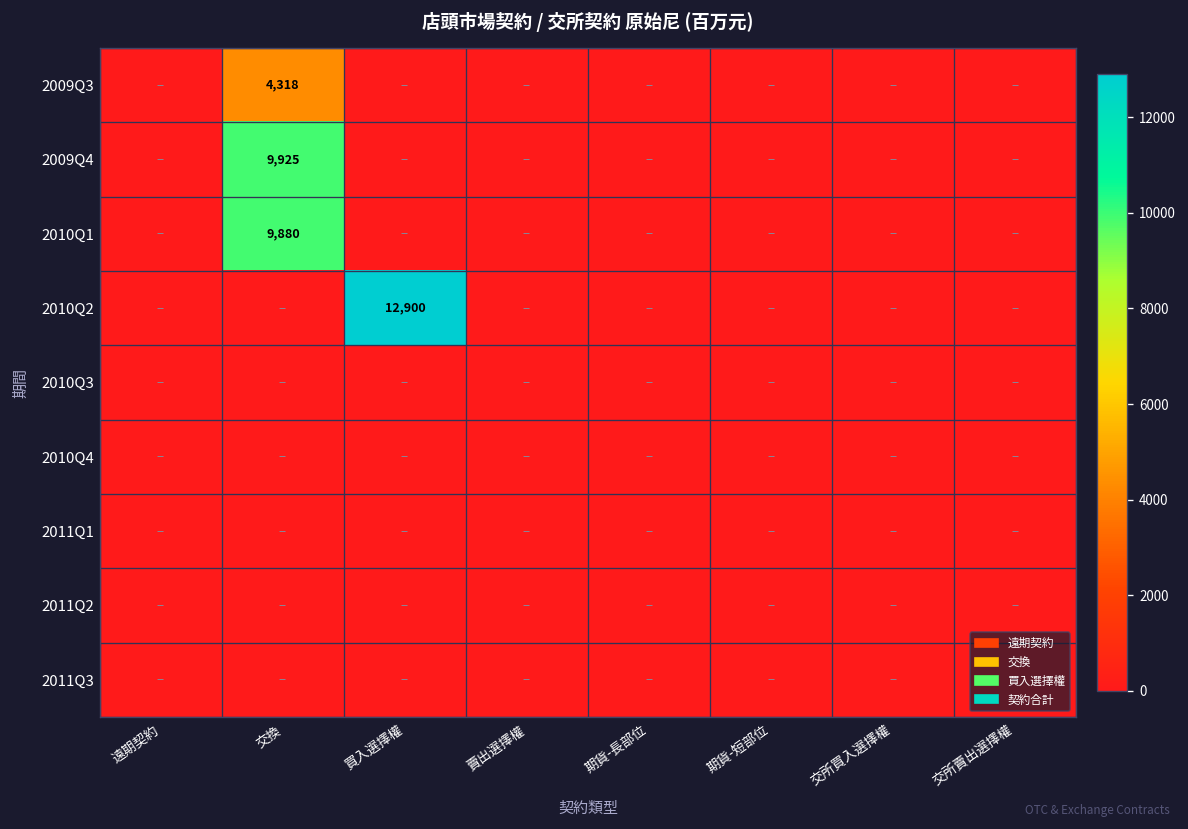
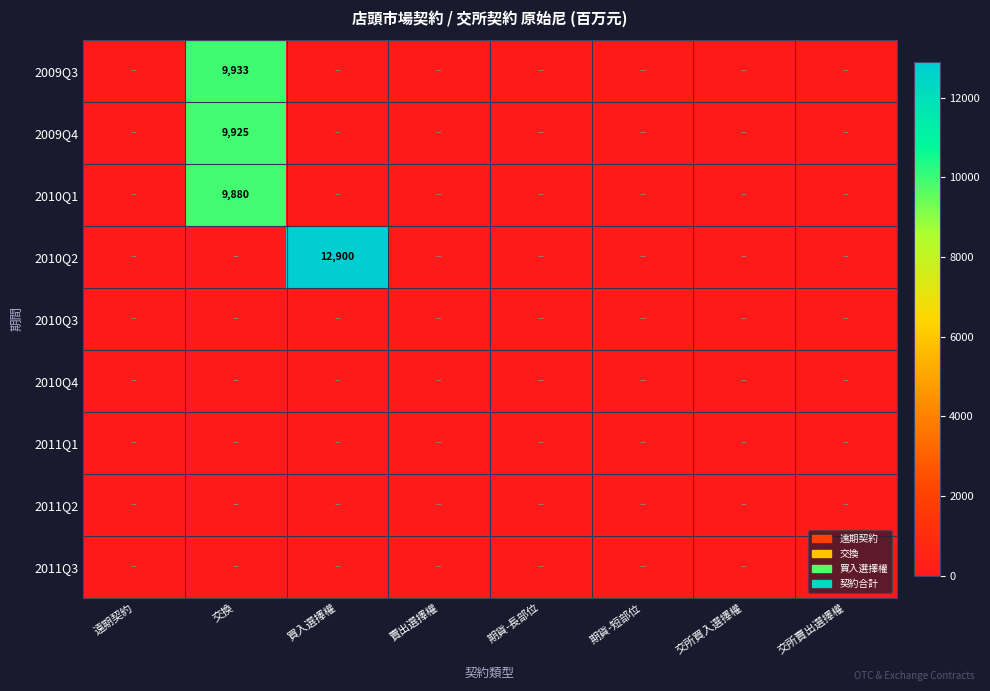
2009Q3, 交換: 4,318 -> 9,933
